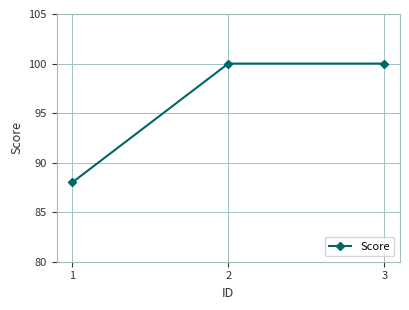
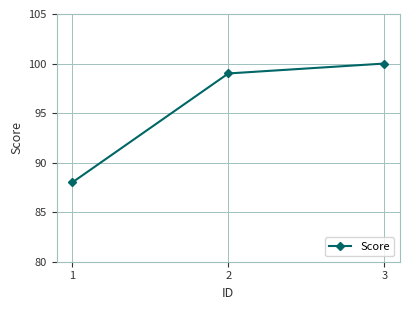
2: 100 -> 99
